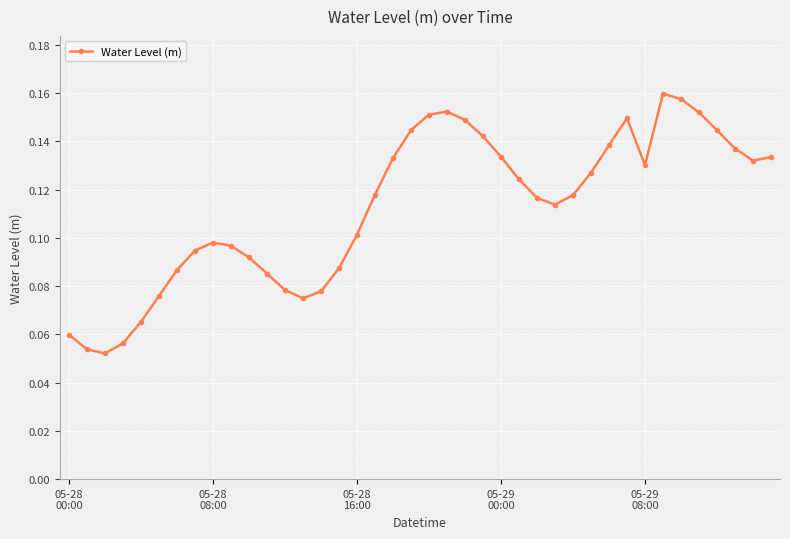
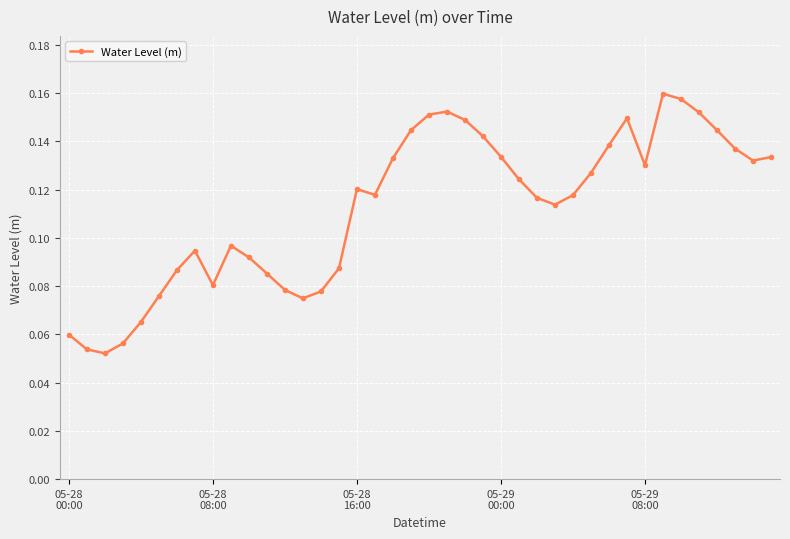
05-28 08:00: 0.098 -> 0.080
05-28 16:00: 0.101 -> 0.120
